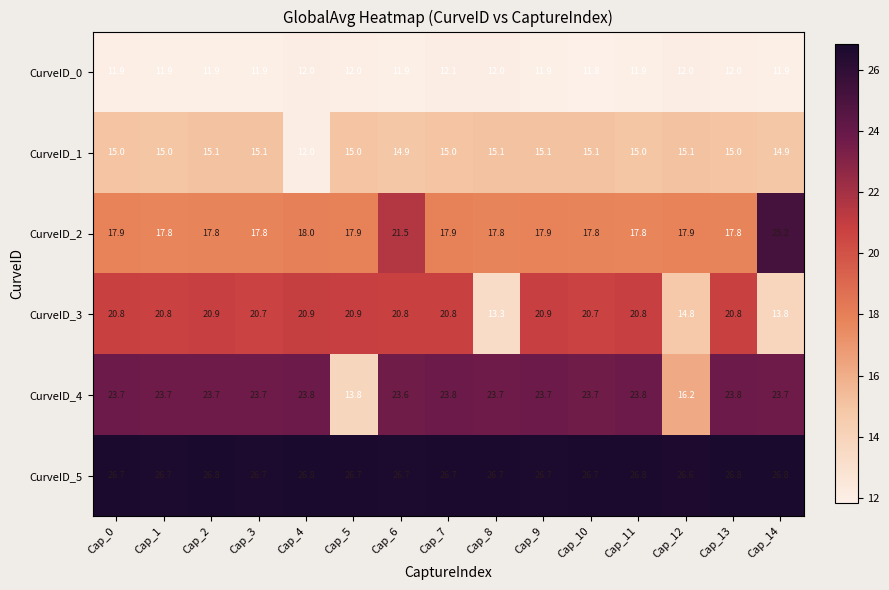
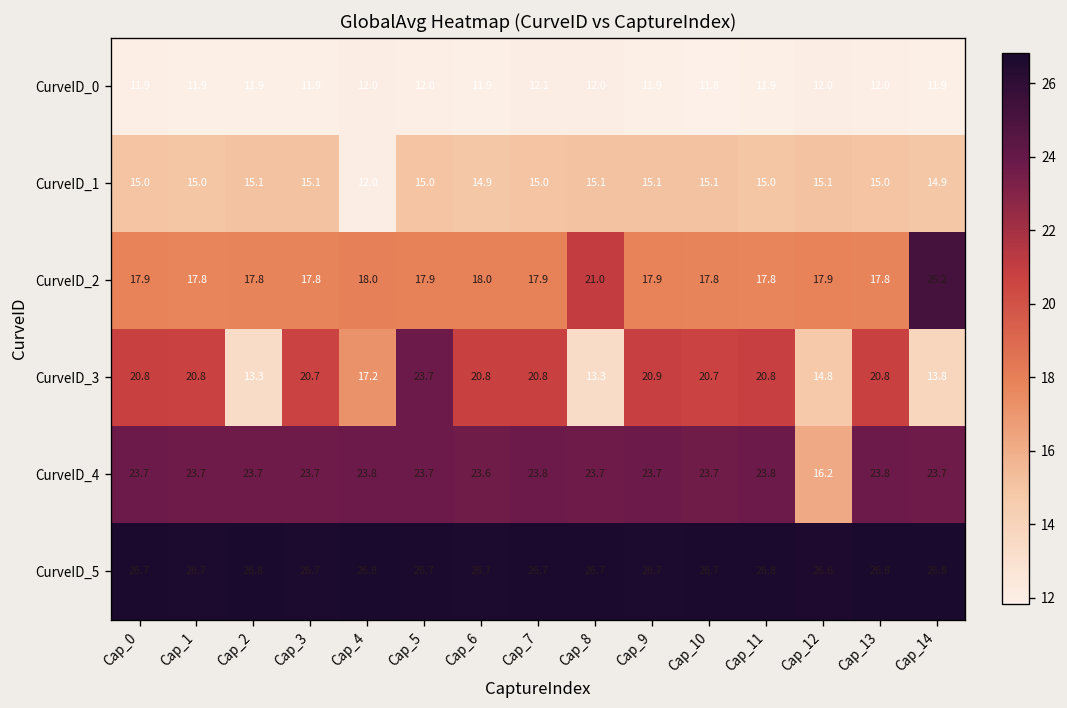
CurveID_2, Cap_6: 21.5 -> 18.0
CurveID_2, Cap_8: 17.8 -> 21.0
CurveID_3, Cap_2: 20.9 -> 13.3
CurveID_3, Cap_4: 20.9 -> 17.2
CurveID_3, Cap_5: 20.9 -> 23.7
CurveID_4, Cap_5: 13.8 -> 23.7
